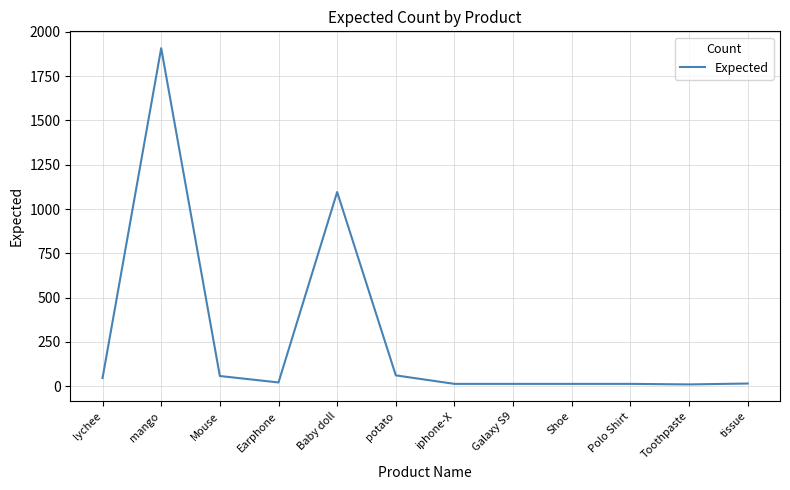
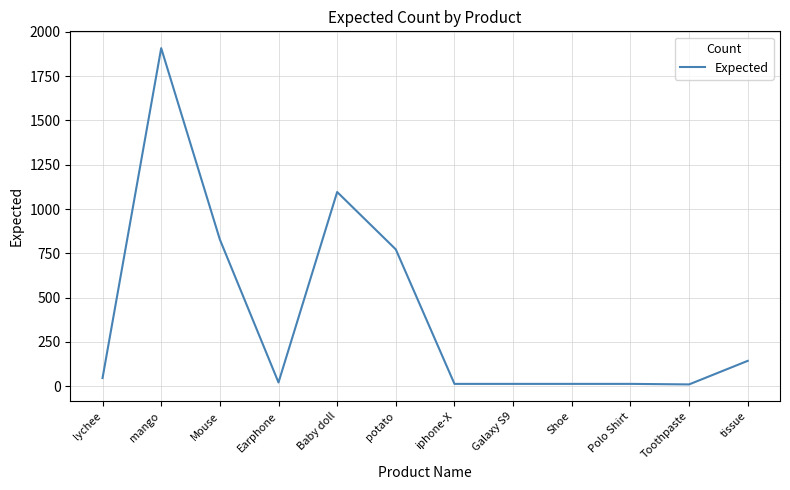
Mouse: 60 -> 830
potato: 60 -> 770
tissue: 20 -> 140
